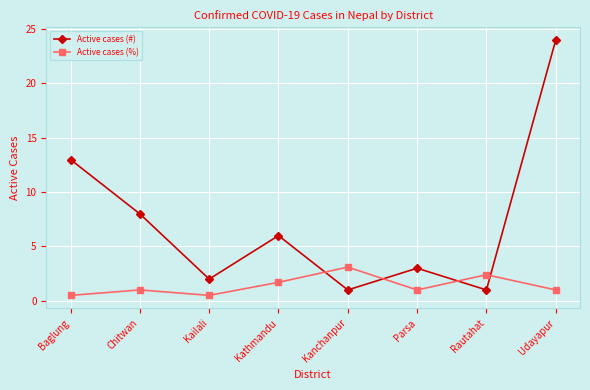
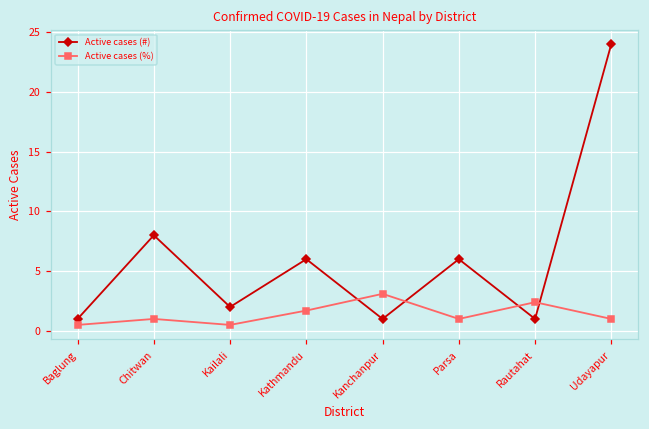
Active cases (#), Baglung: 13 -> 1
Active cases (#), Parsa: 3 -> 6
